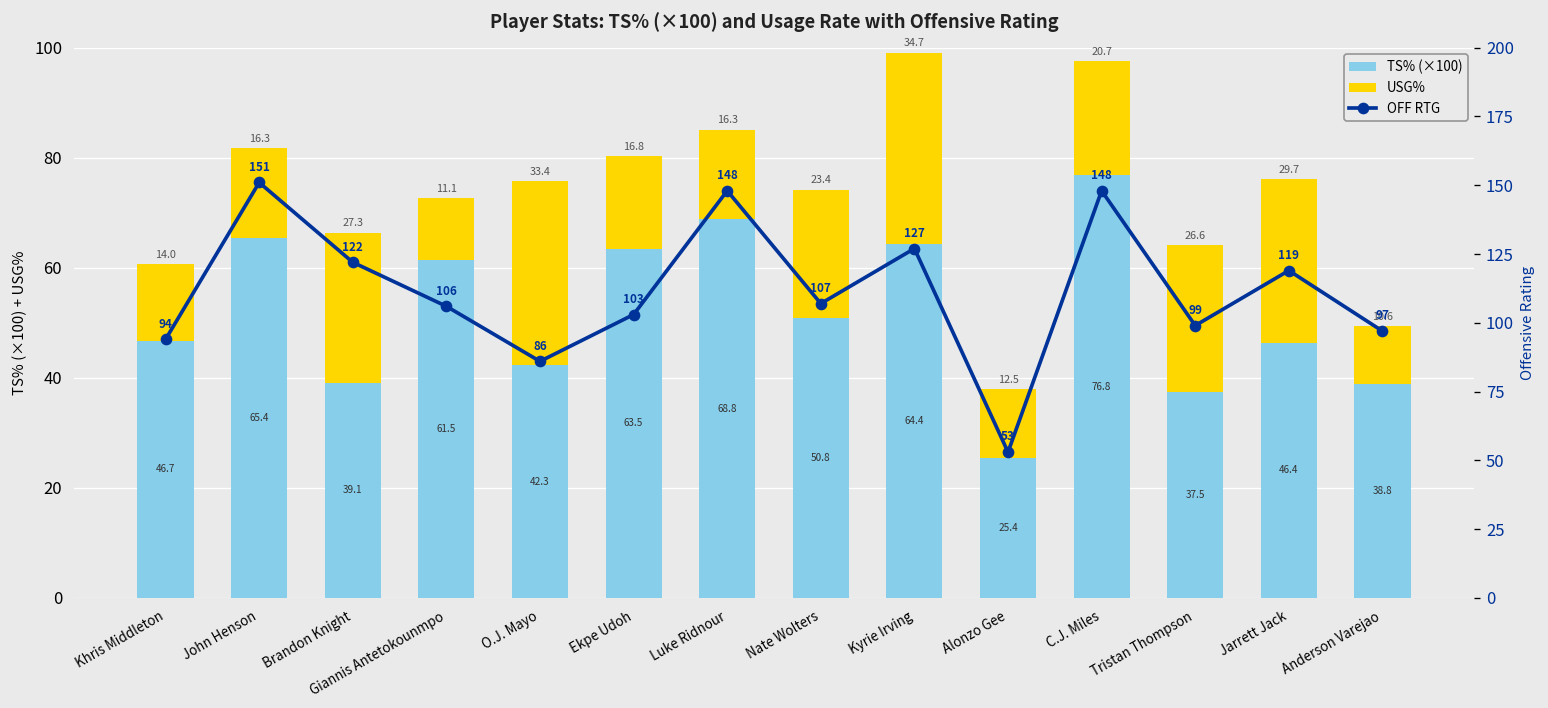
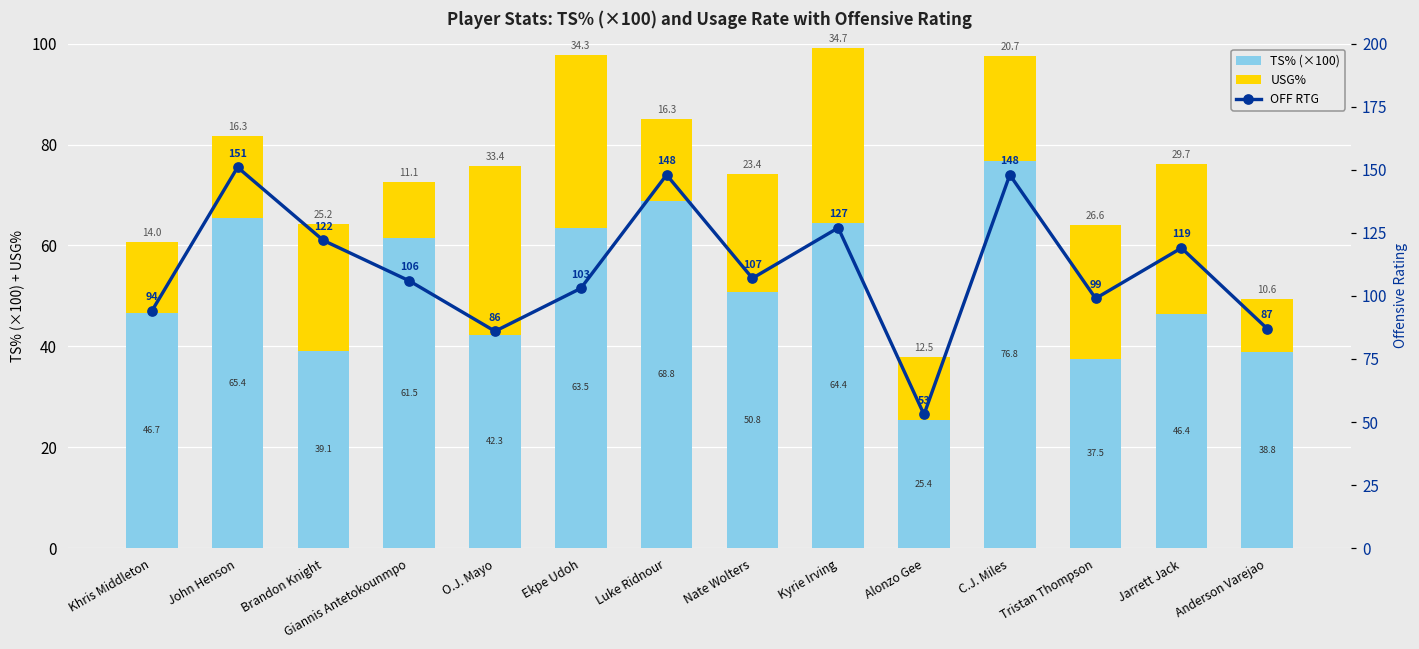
USG%, Brandon Knight: 27.3 -> 25.2
USG%, Ekpe Udoh: 16.8 -> 34.3
OFF RTG, Anderson Varejao: 97 -> 87
